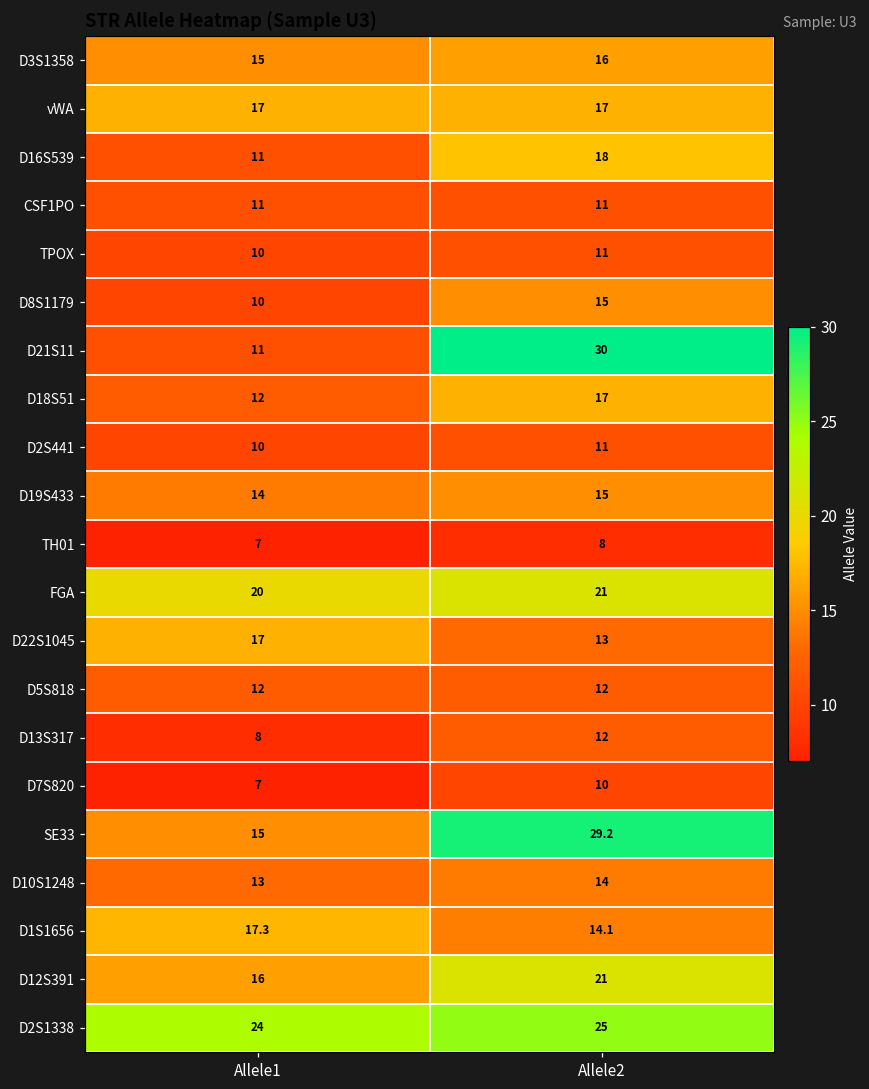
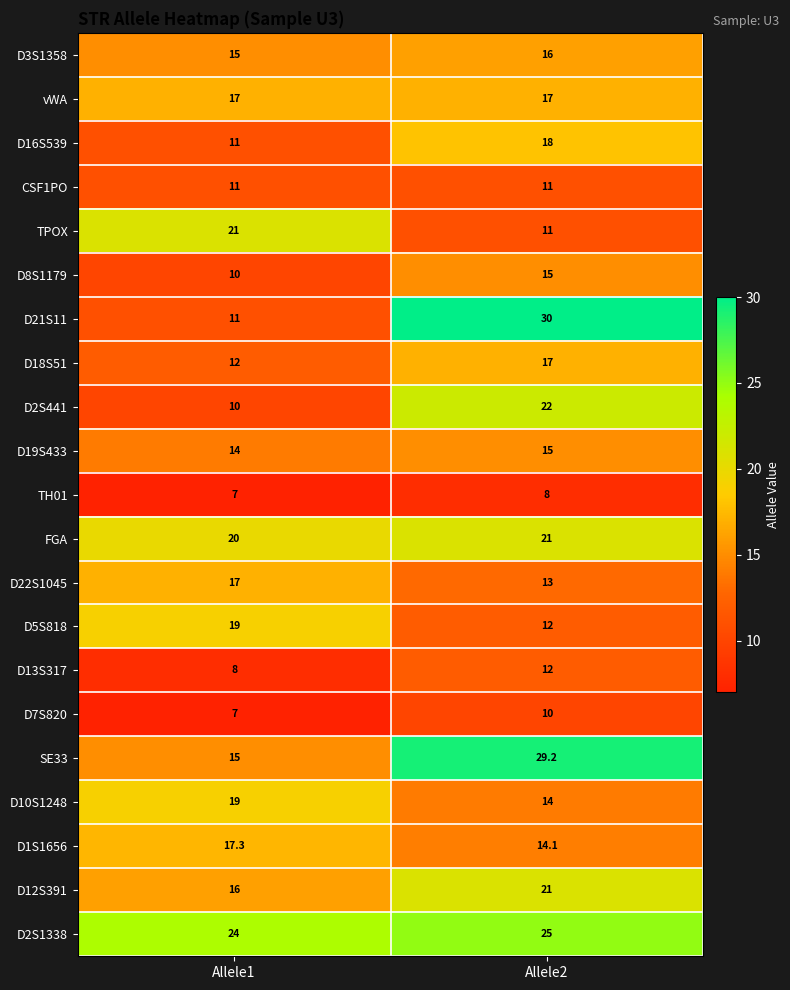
TPOX, Allele1: 10 -> 21
D2S441, Allele2: 11 -> 22
D5S818, Allele1: 12 -> 19
D10S1248, Allele1: 13 -> 19
